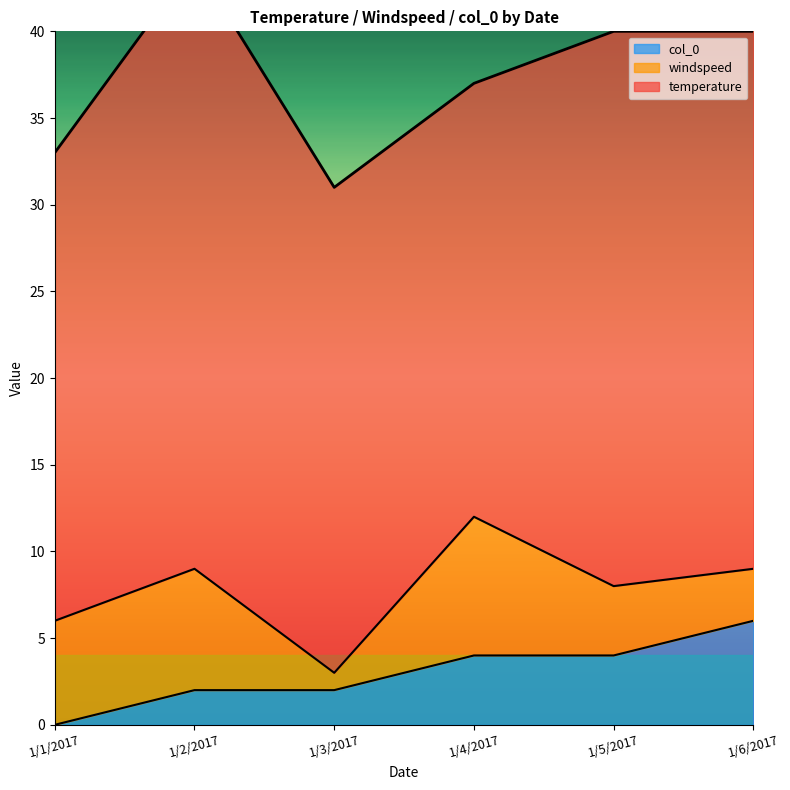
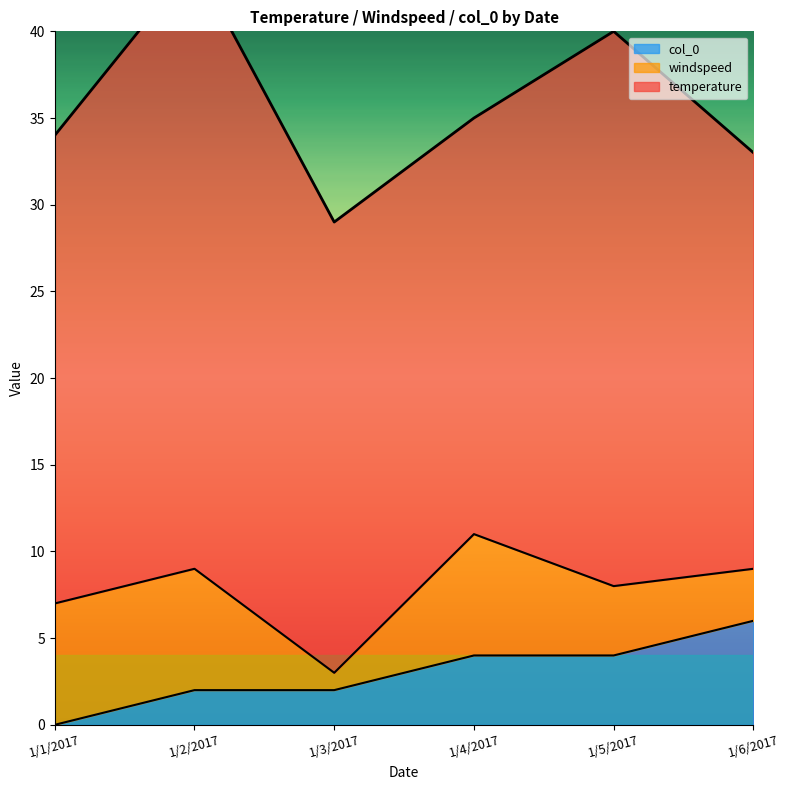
windspeed, 1/1/2017: 6 -> 7
temperature, 1/3/2017: 28 -> 26
windspeed, 1/4/2017: 8 -> 7
temperature, 1/4/2017: 25 -> 24
temperature, 1/6/2017: 31 -> 24
